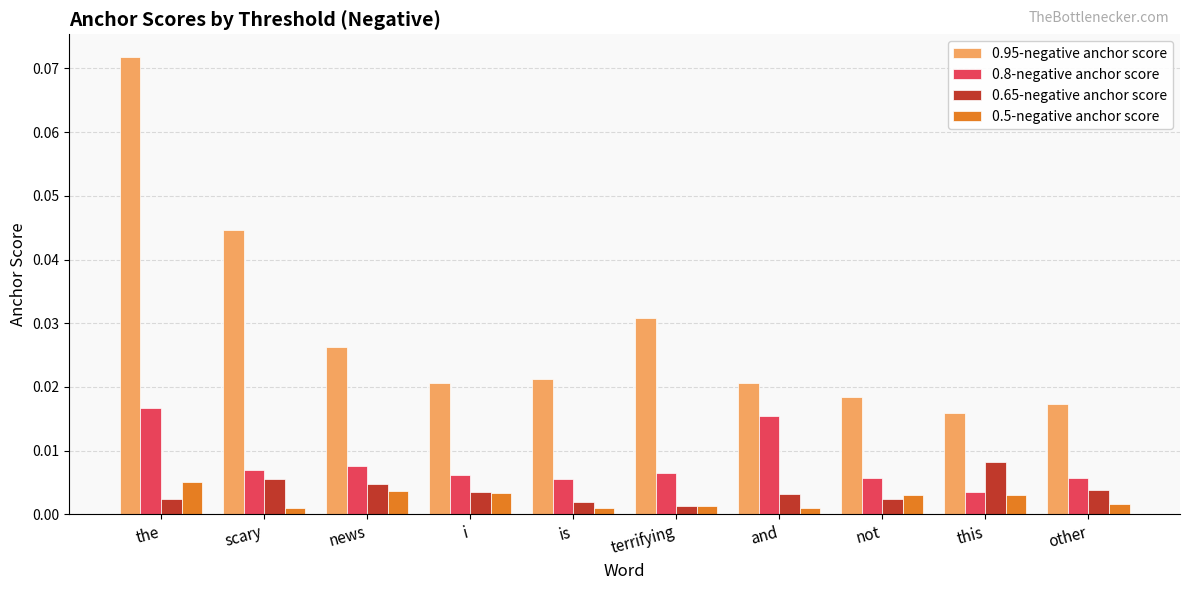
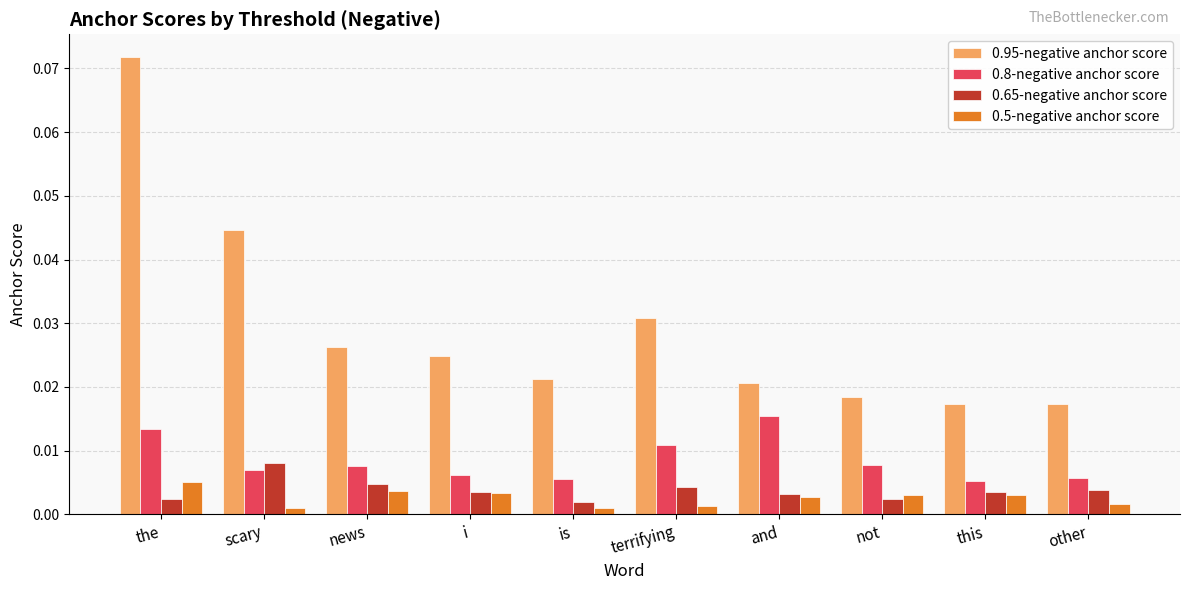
0.8-negative anchor score, the: 0.017 -> 0.013
0.65-negative anchor score, scary: 0.005 -> 0.008
0.95-negative anchor score, i: 0.021 -> 0.025
0.8-negative anchor score, terrifying: 0.007 -> 0.011
0.65-negative anchor score, terrifying: 0.001 -> 0.004
0.5-negative anchor score, and: 0.001 -> 0.003
0.8-negative anchor score, not: 0.006 -> 0.008
0.95-negative anchor score, this: 0.016 -> 0.017
0.8-negative anchor score, this: 0.003 -> 0.005
0.65-negative anchor score, this: 0.008 -> 0.004
